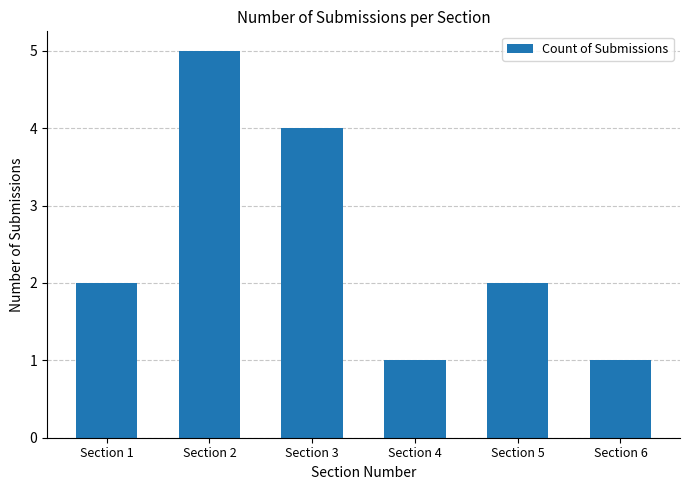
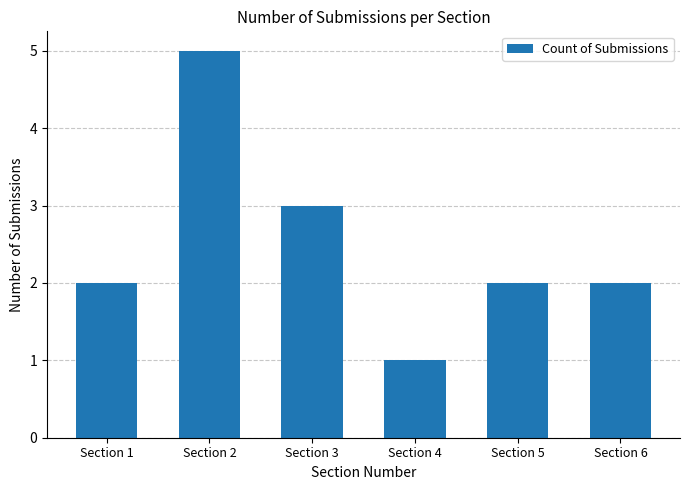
Section 3: 4 -> 3
Section 6: 1 -> 2
